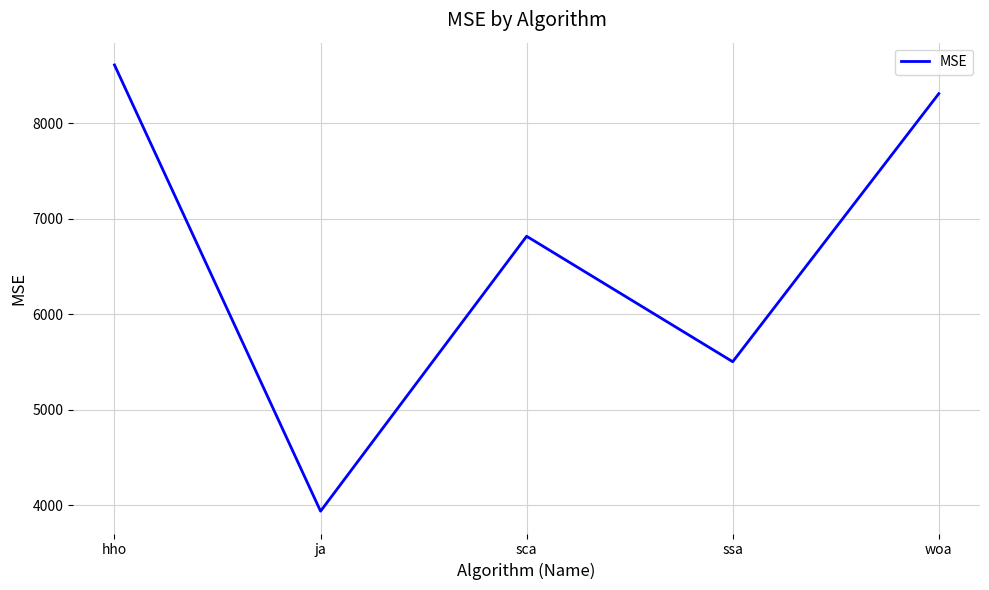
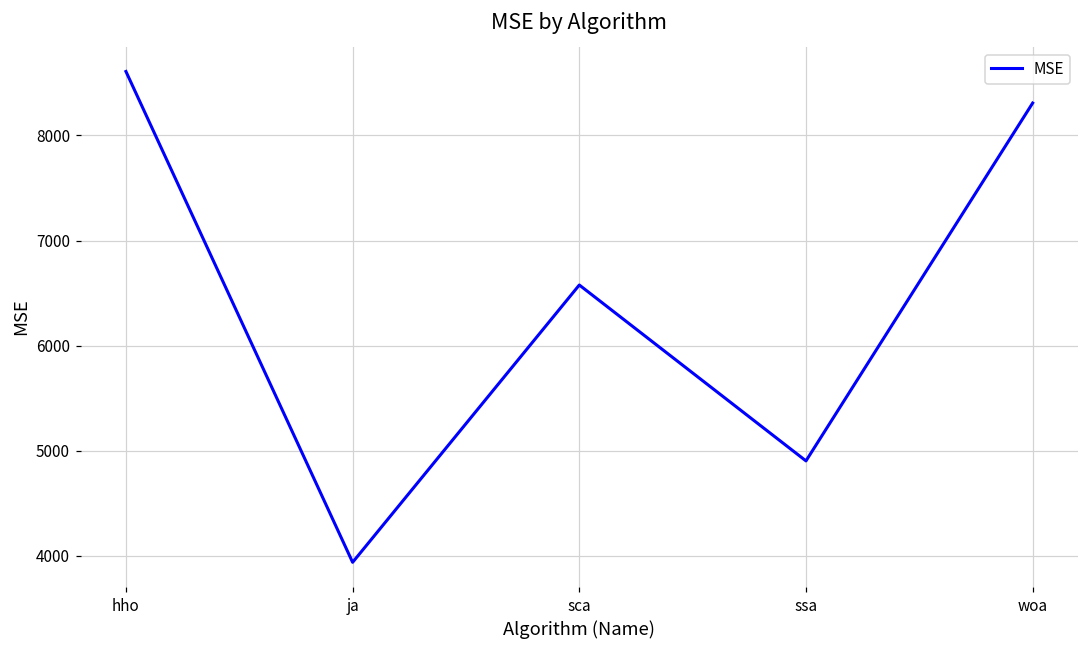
sca: 6800 -> 6600
ssa: 5500 -> 4900
